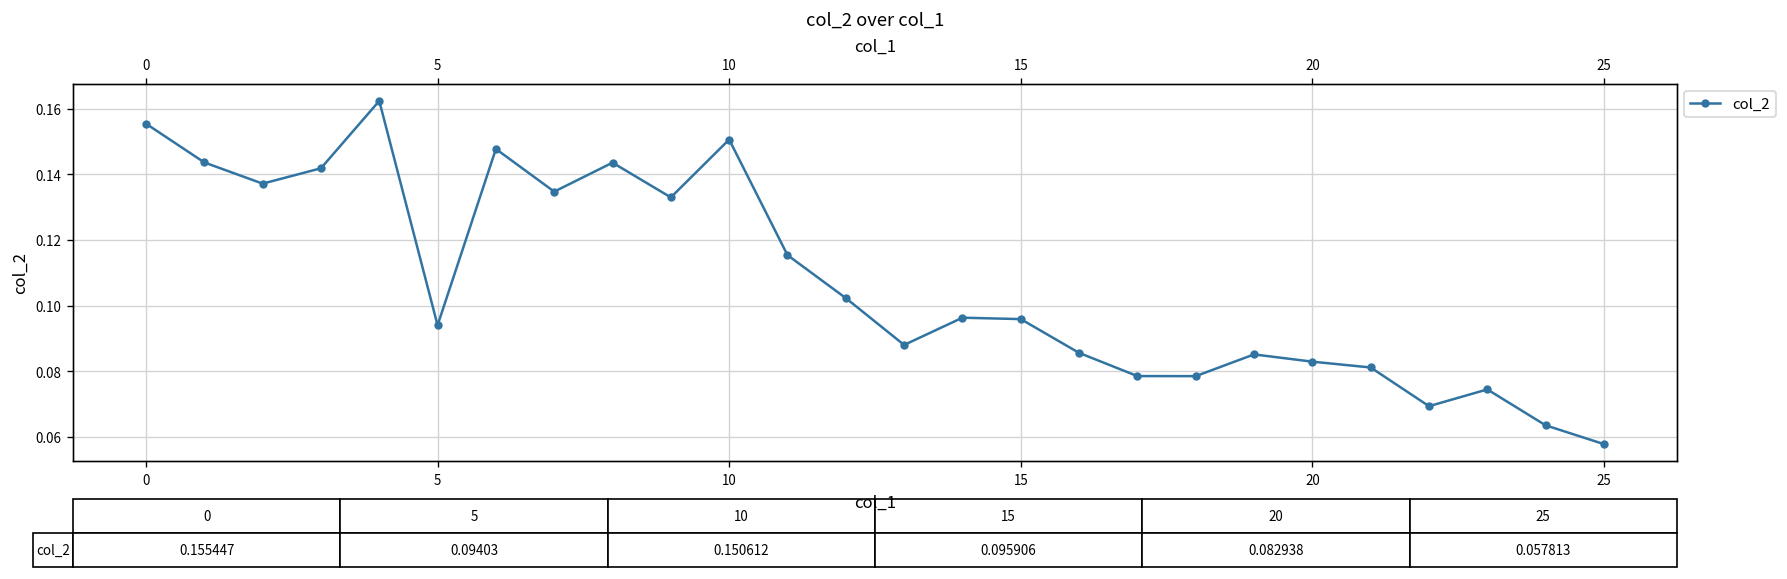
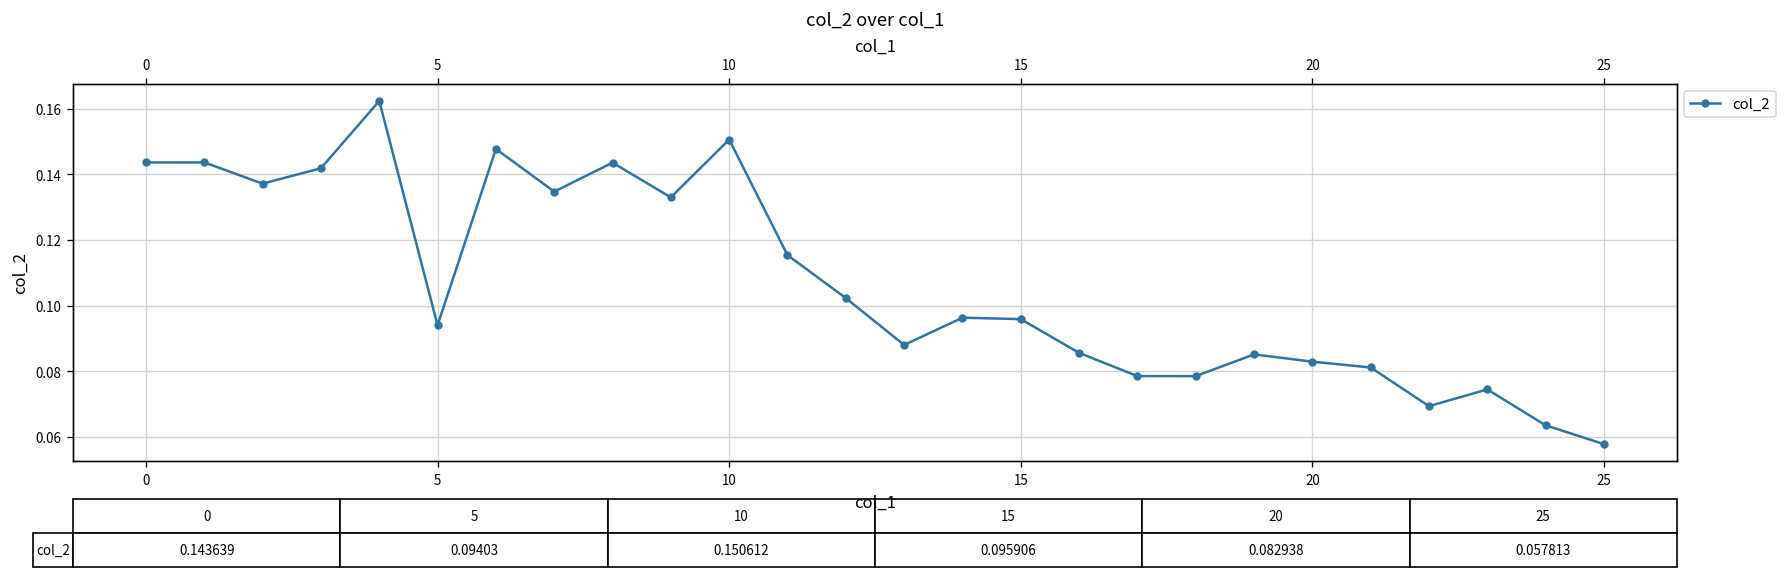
0: 0.155447 -> 0.143639
